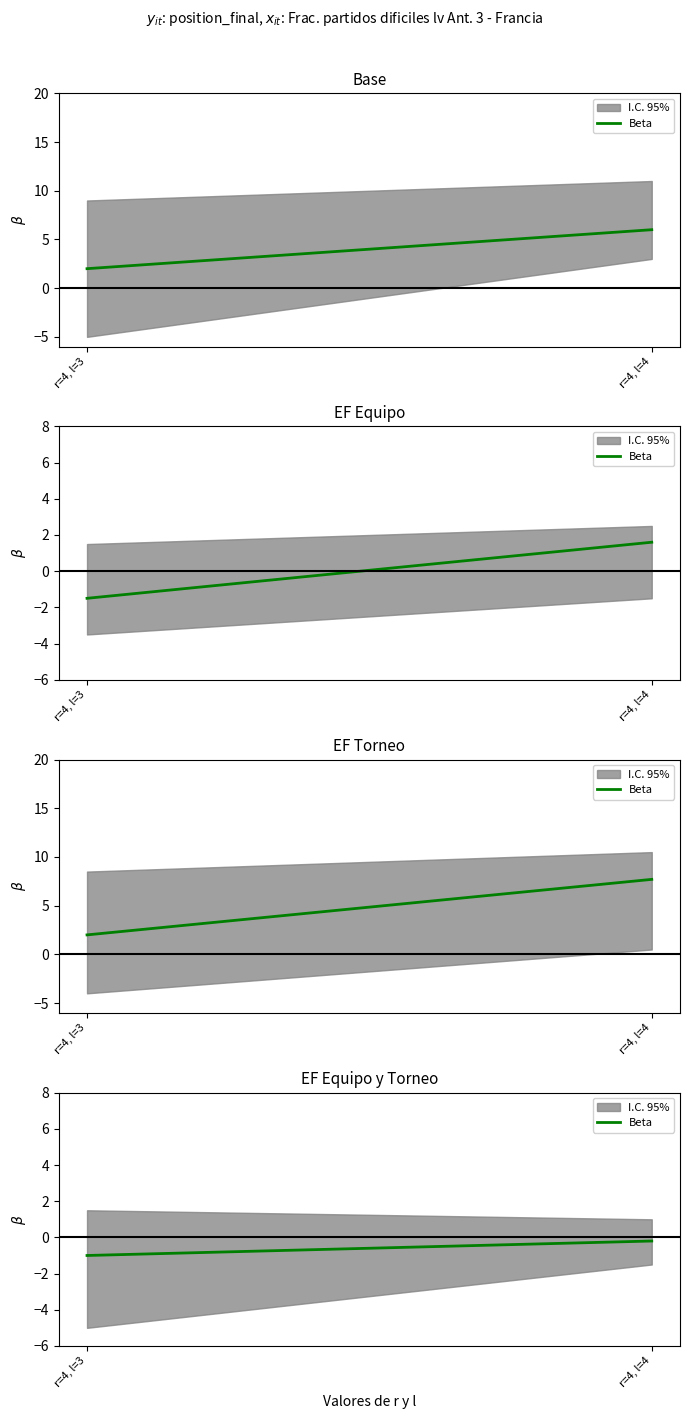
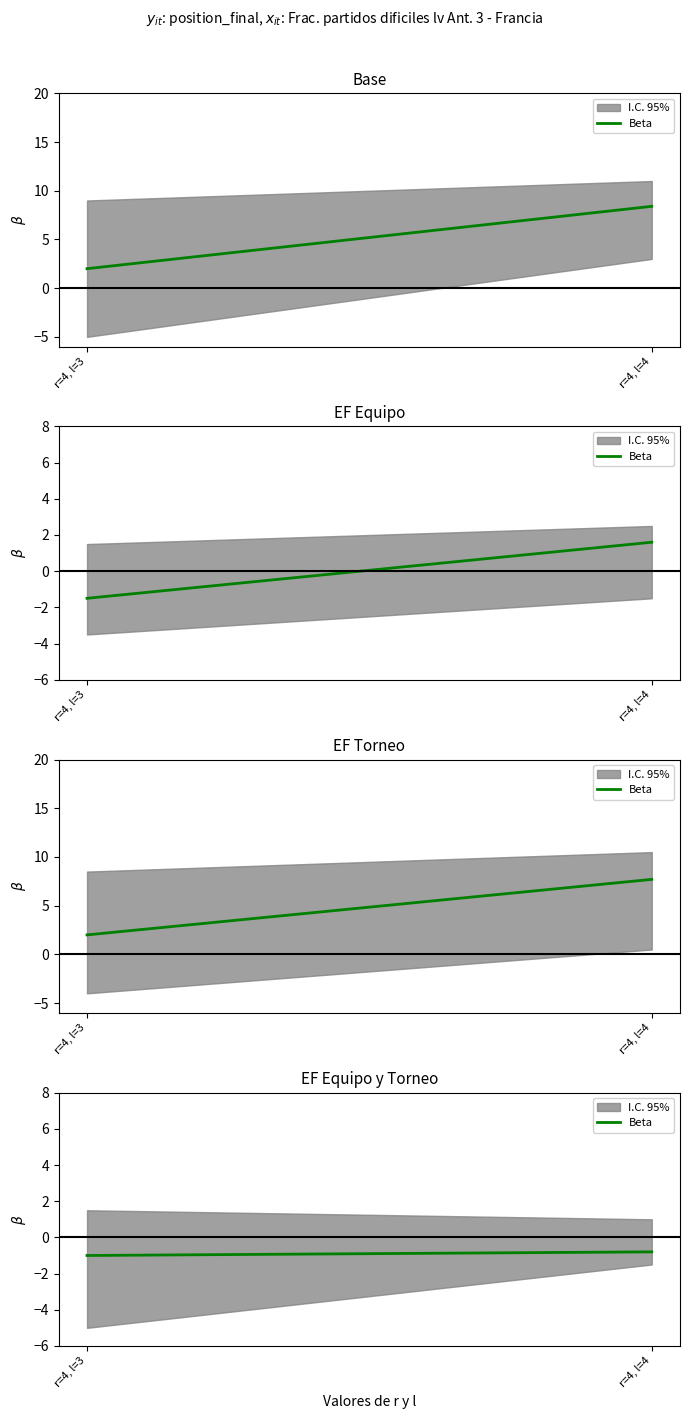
Base, Beta, r=4, l=4: 6 -> 8
EF Equipo y Torneo, Beta, r=4, l=4: -0.2 -> -0.8
